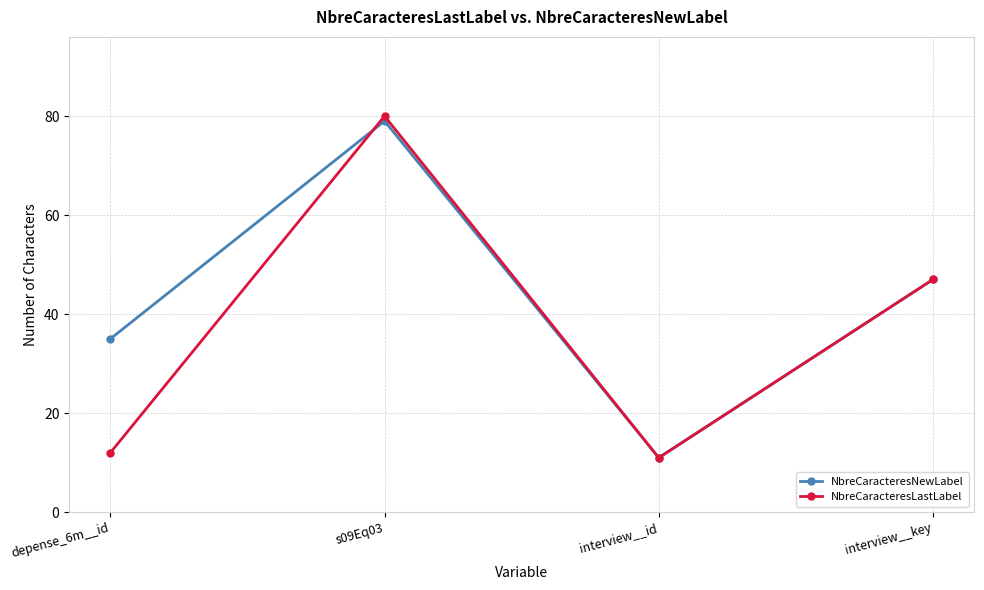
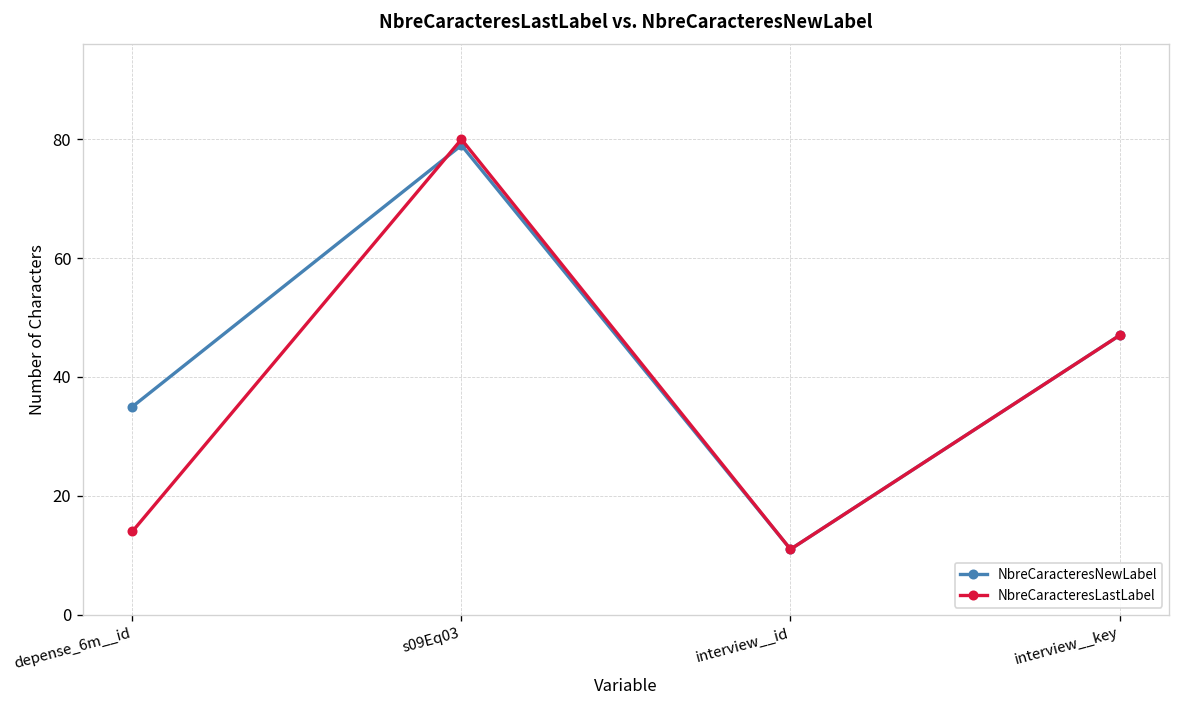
NbreCaracteresLastLabel, depense_6m__id: 12 -> 14
